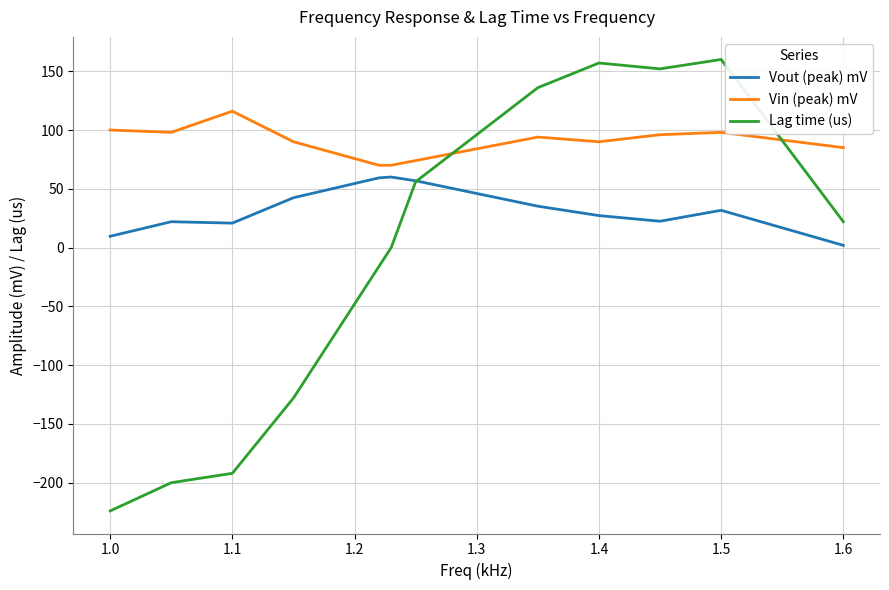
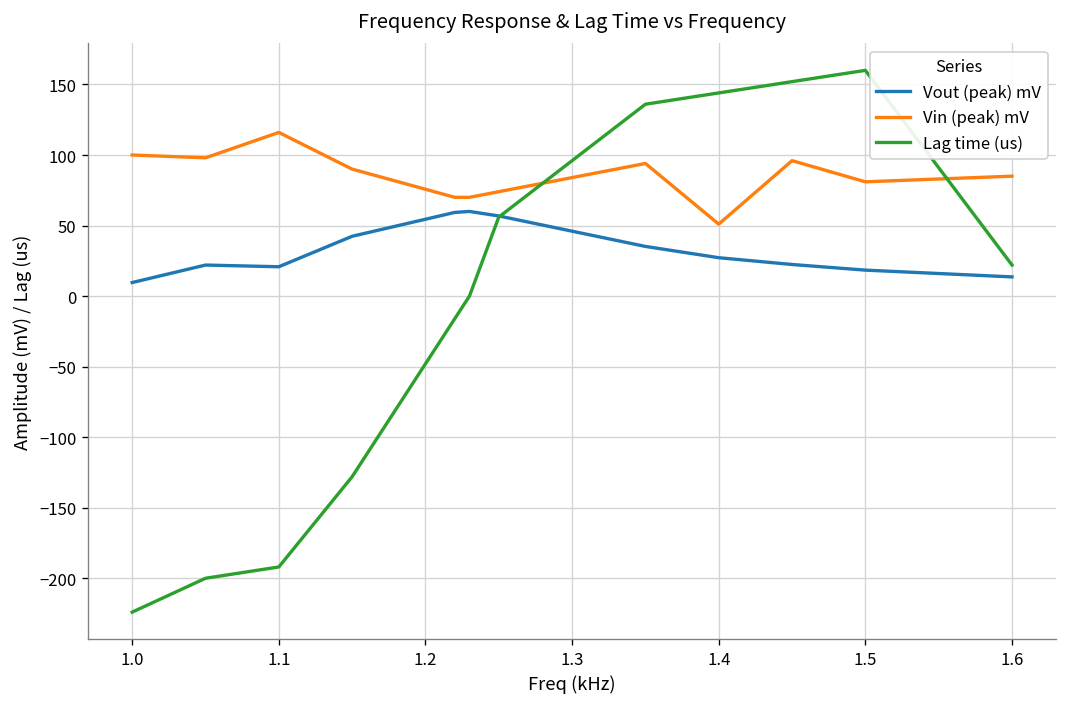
Vin (peak) mV, 1.4: 90 -> 51
Lag time (us), 1.4: 157 -> 144
Vout (peak) mV, 1.5: 32 -> 18
Vin (peak) mV, 1.5: 98 -> 81
Vout (peak) mV, 1.6: 2 -> 14
